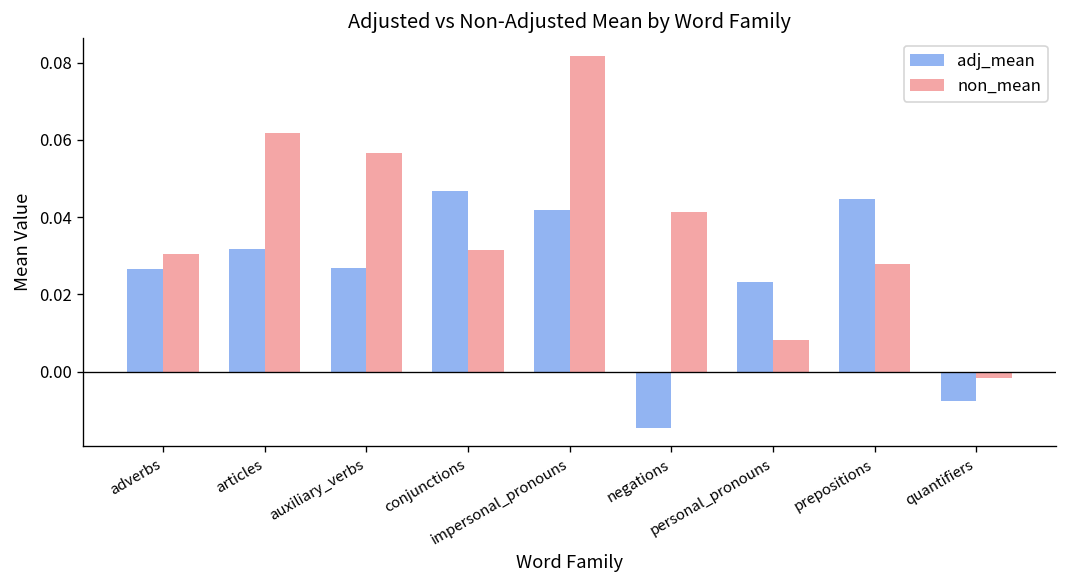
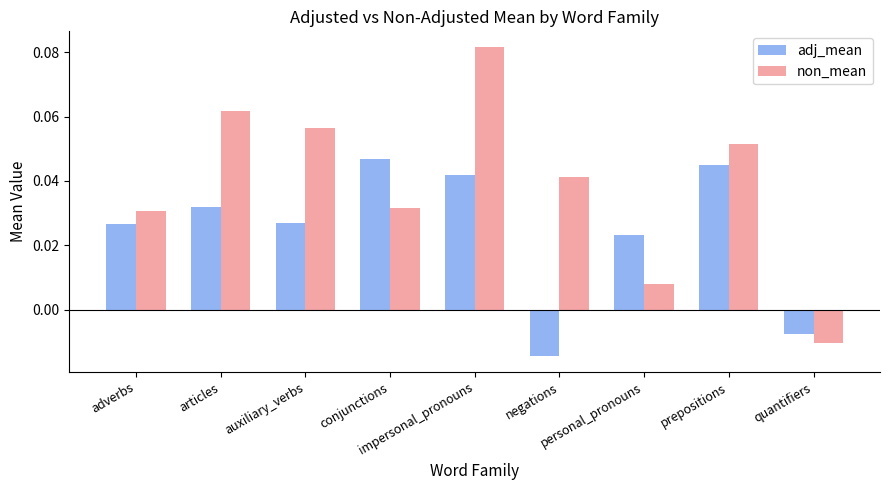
non_mean, prepositions: 0.028 -> 0.051
non_mean, quantifiers: -0.002 -> -0.010
